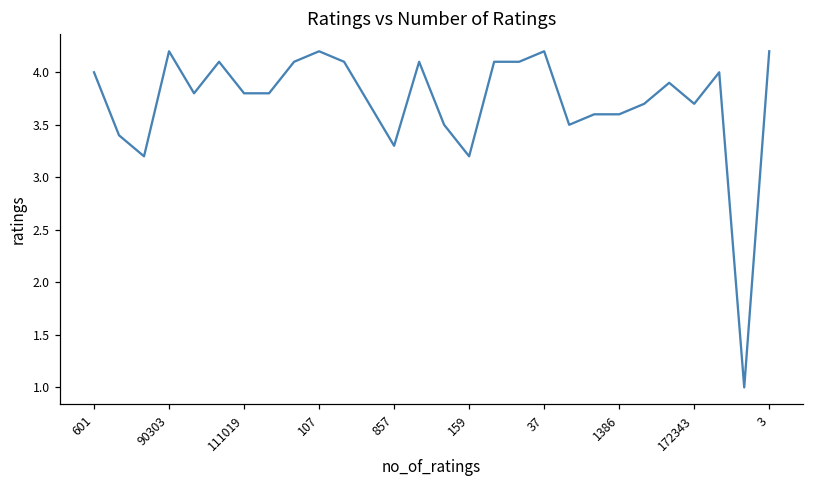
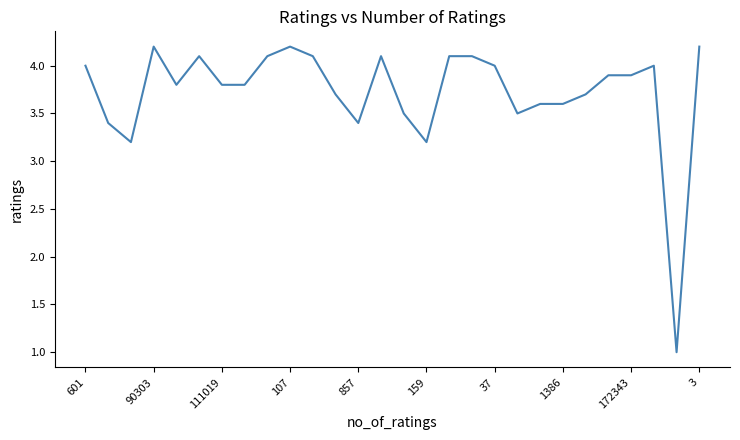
857: 3.3 -> 3.4
37: 4.2 -> 4.0
172343: 3.7 -> 3.9
